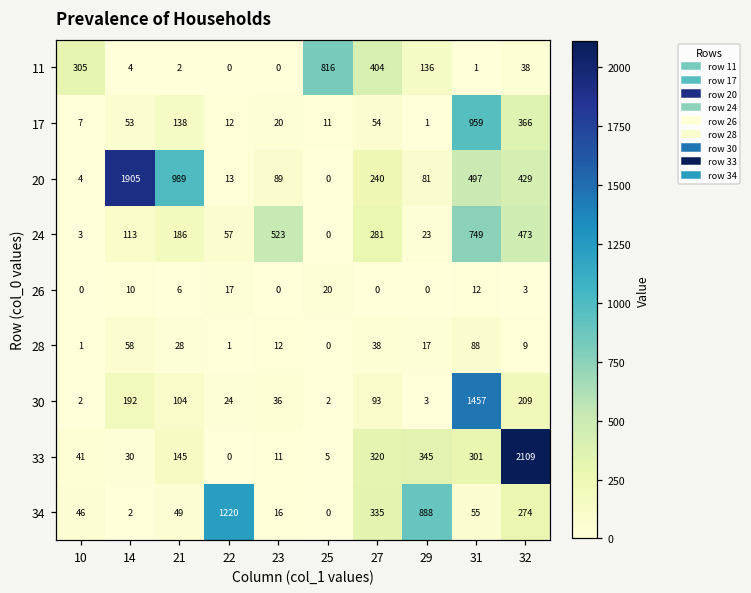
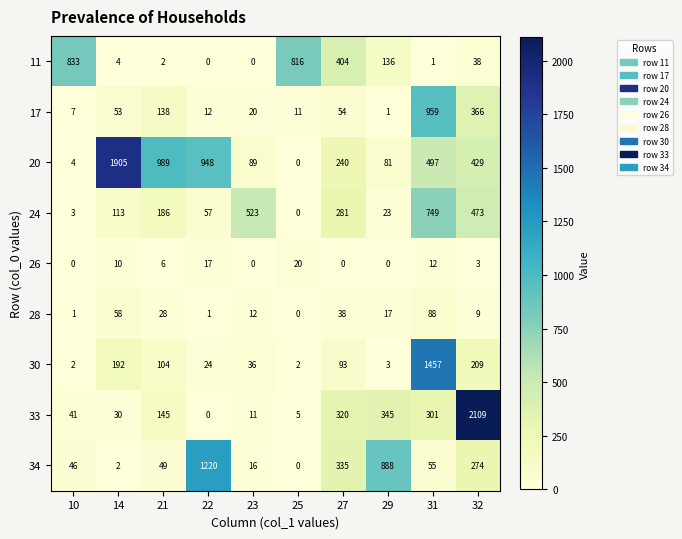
11, 10: 305 -> 833
20, 22: 13 -> 948
